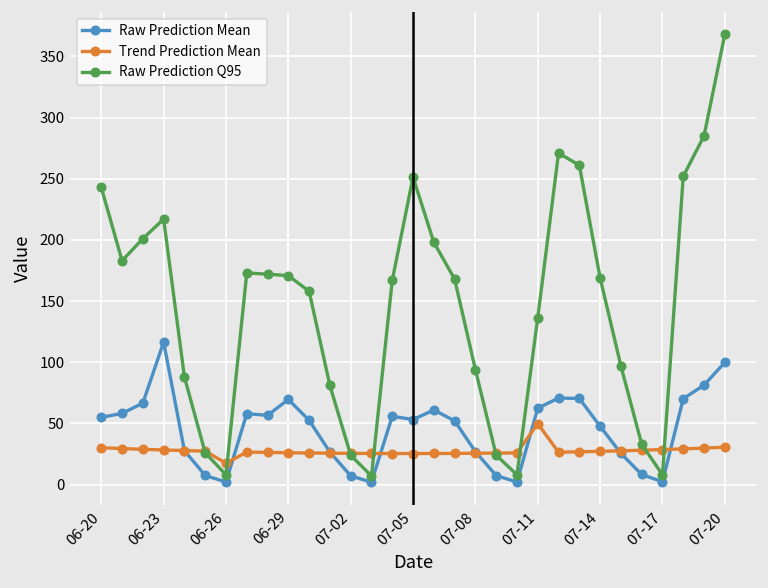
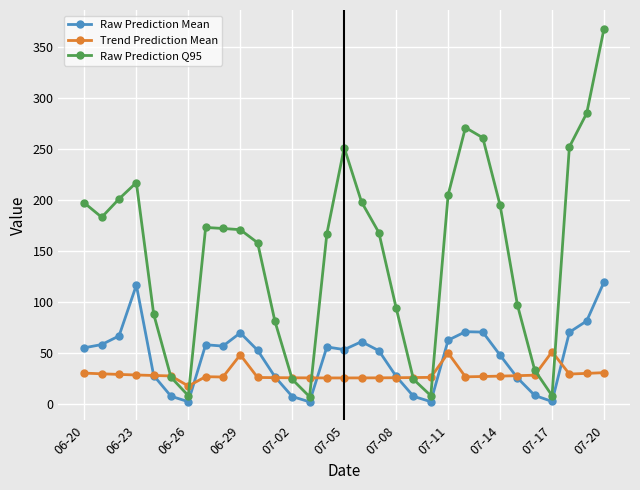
Raw Prediction Q95, 06-20: 243 -> 197
Trend Prediction Mean, 06-29: 26 -> 48
Raw Prediction Q95, 07-11: 136 -> 205
Raw Prediction Q95, 07-14: 169 -> 195
Trend Prediction Mean, 07-17: 29 -> 51
Raw Prediction Mean, 07-20: 100 -> 119
